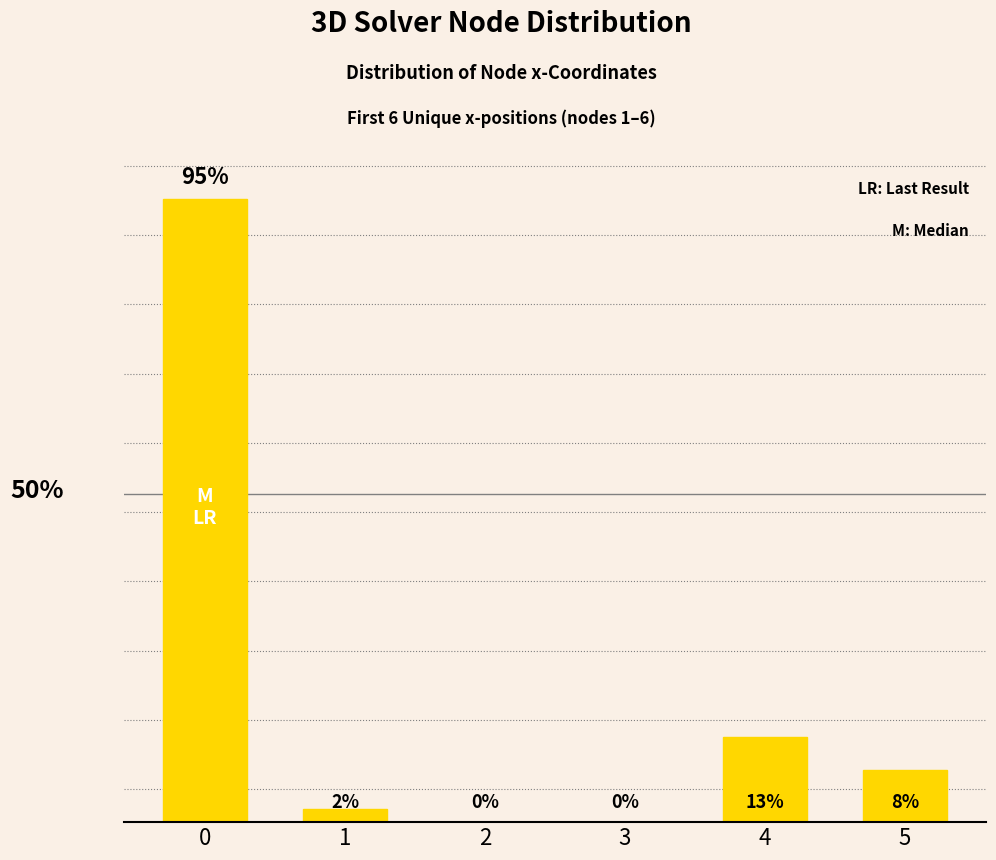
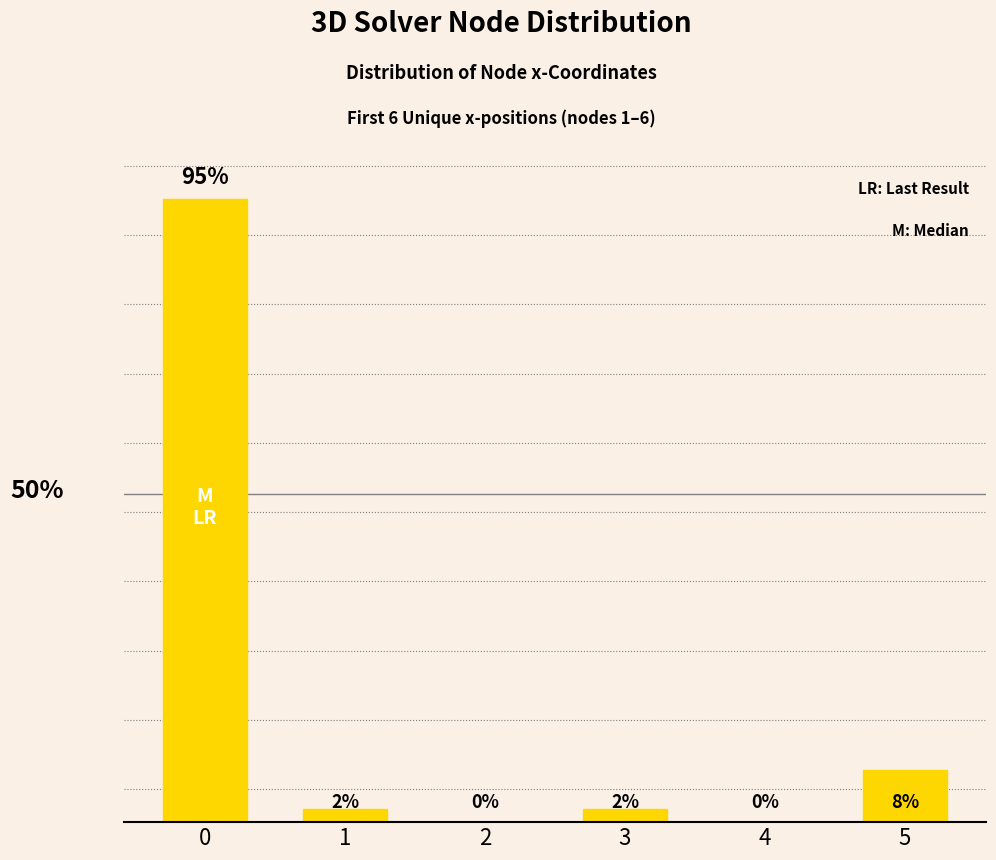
3: 0% -> 2%
4: 13% -> 0%
